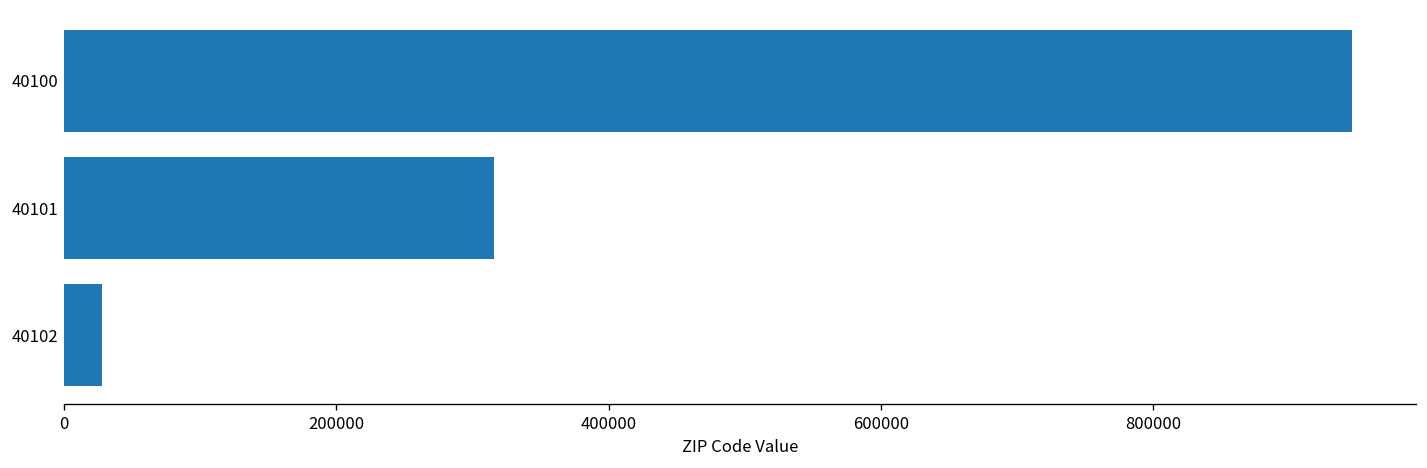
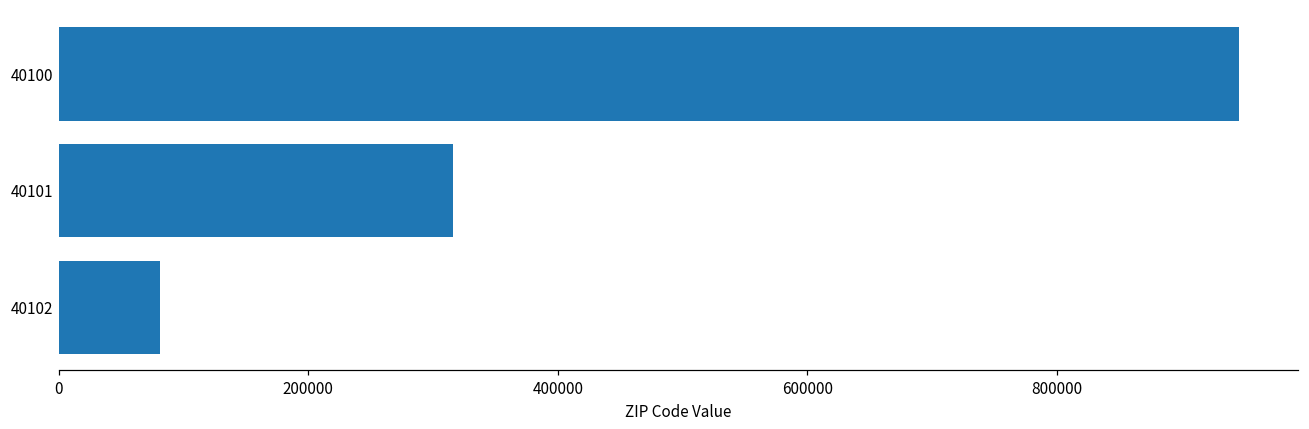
40102: 28000 -> 81000
